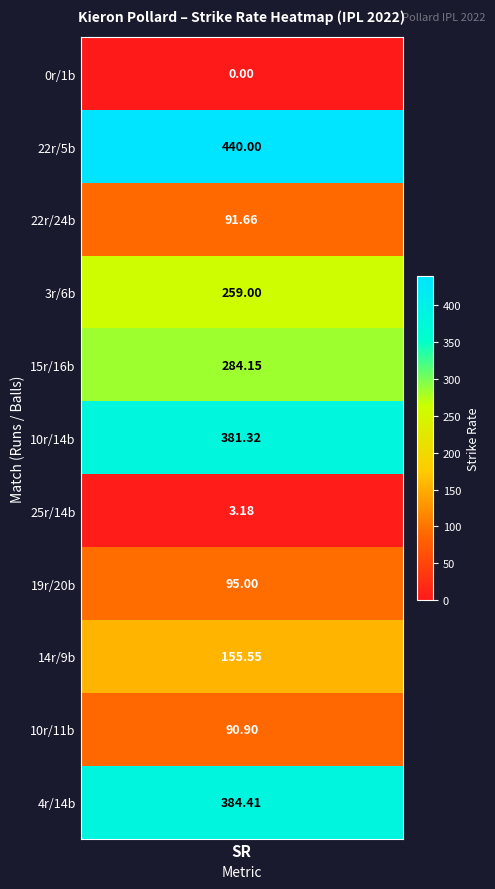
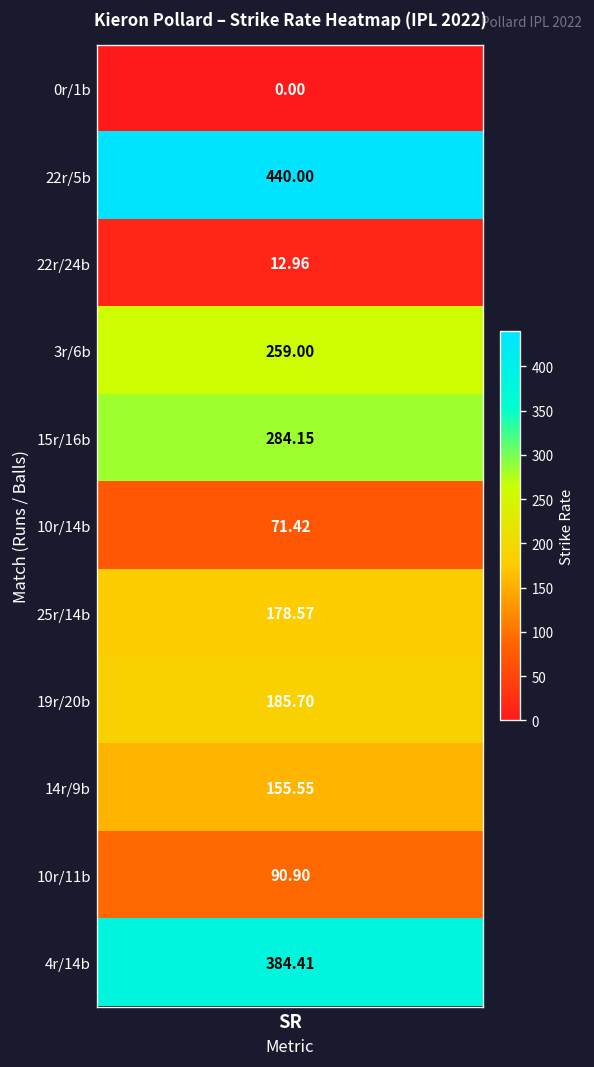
22r/24b, SR: 91.66 -> 12.96
10r/14b, SR: 381.32 -> 71.42
25r/14b, SR: 3.18 -> 178.57
19r/20b, SR: 95.00 -> 185.70
